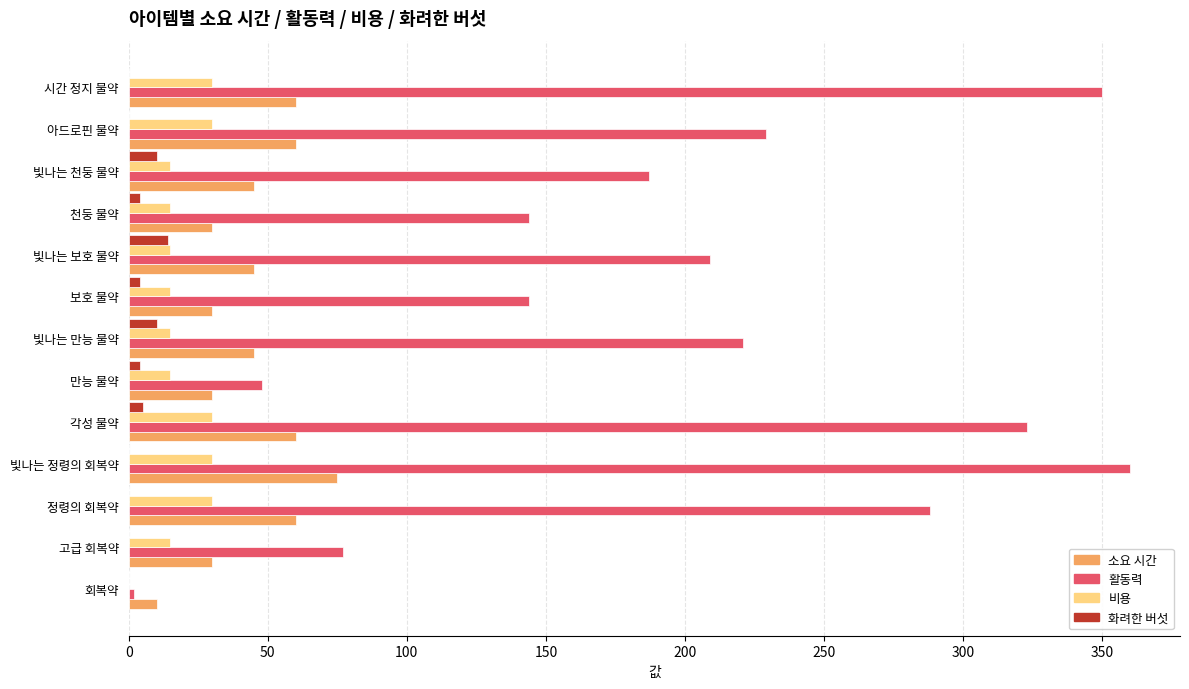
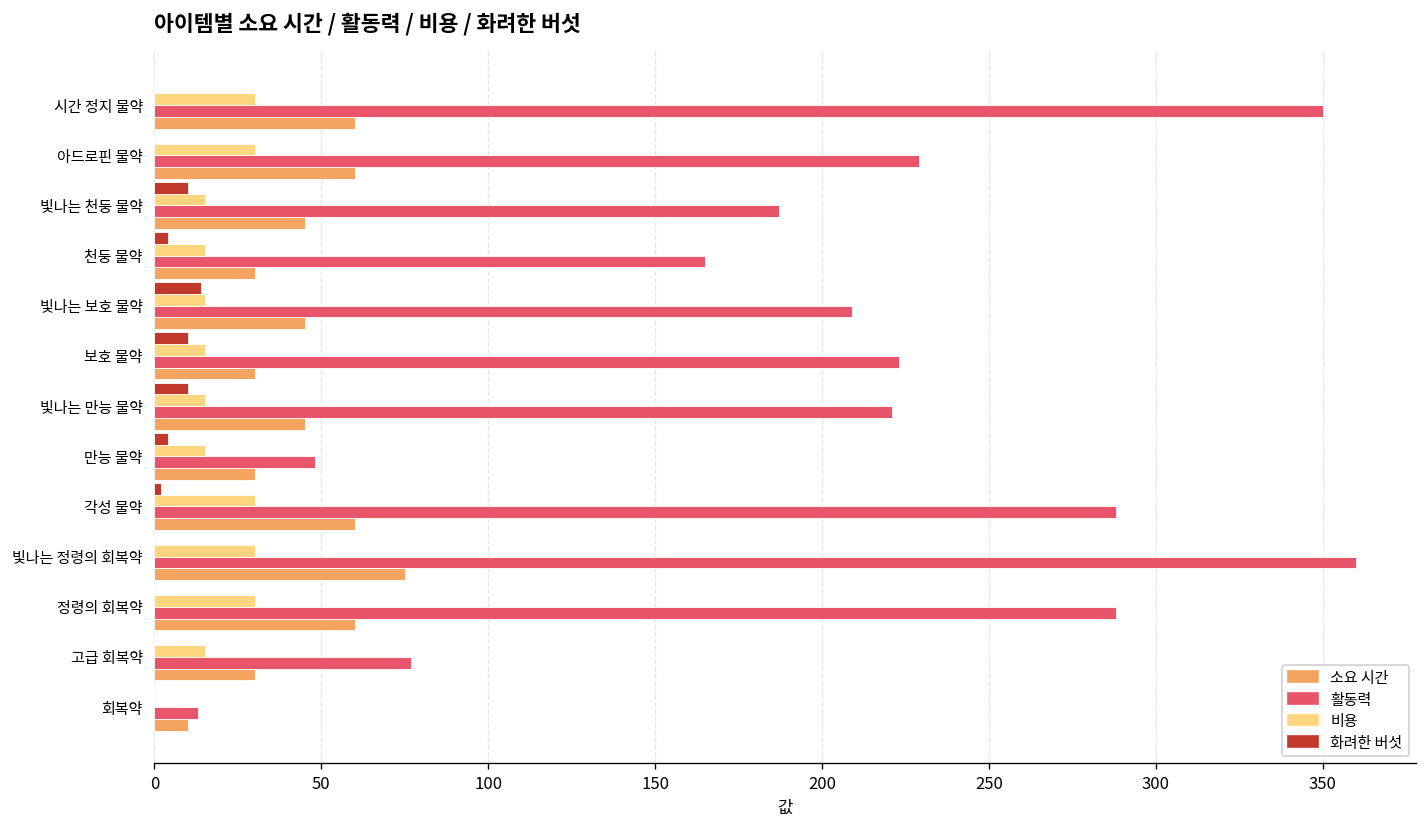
활동력, 천둥 물약: 144 -> 165
화려한 버섯, 보호 물약: 4 -> 10
활동력, 보호 물약: 144 -> 223
화려한 버섯, 각성 물약: 5 -> 2
활동력, 각성 물약: 323 -> 288
활동력, 회복약: 2 -> 13
